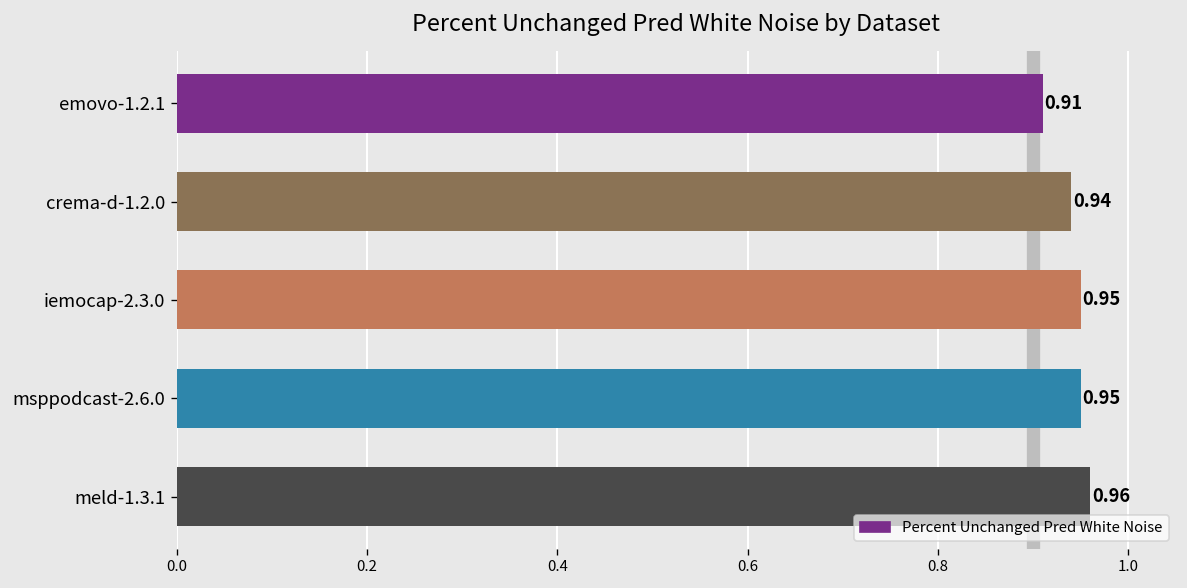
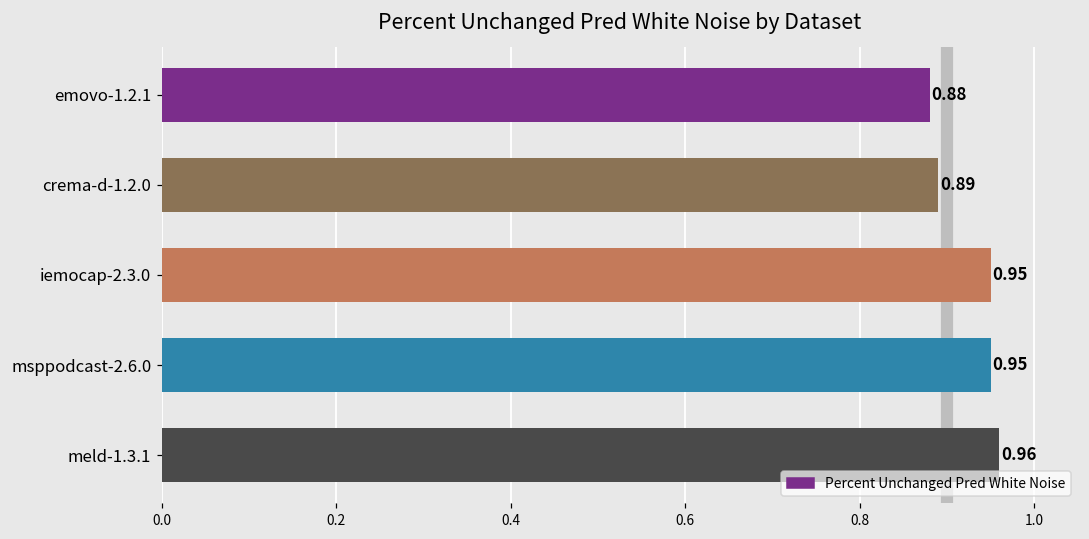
emovo-1.2.1: 0.91 -> 0.88
crema-d-1.2.0: 0.94 -> 0.89
